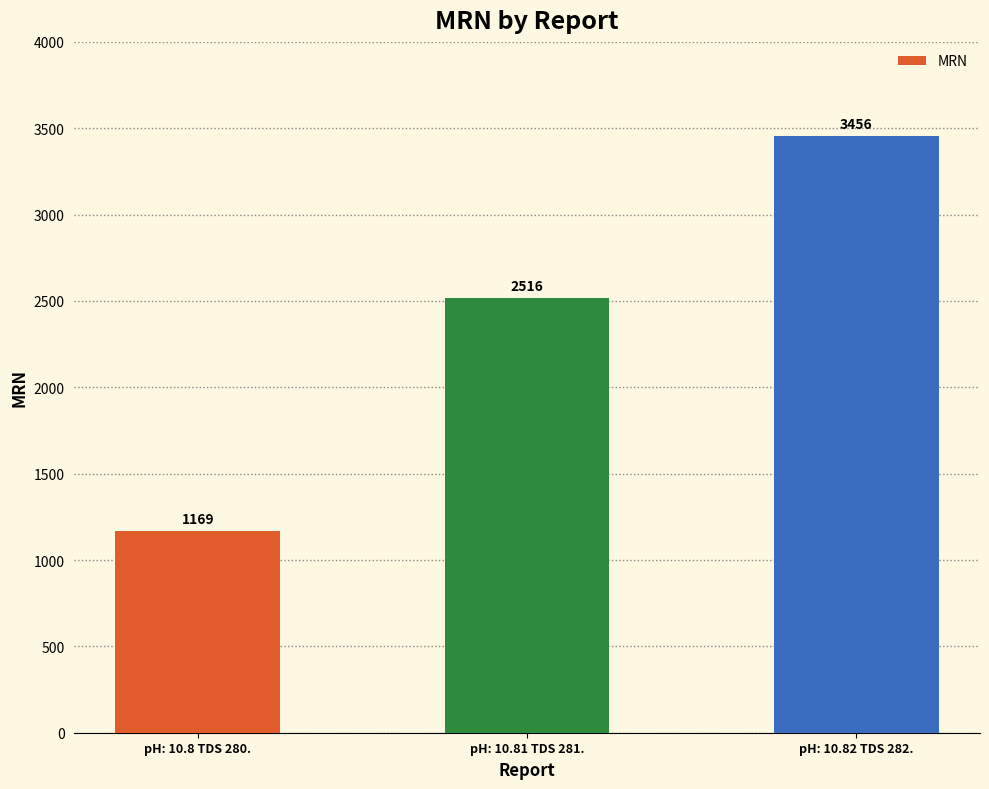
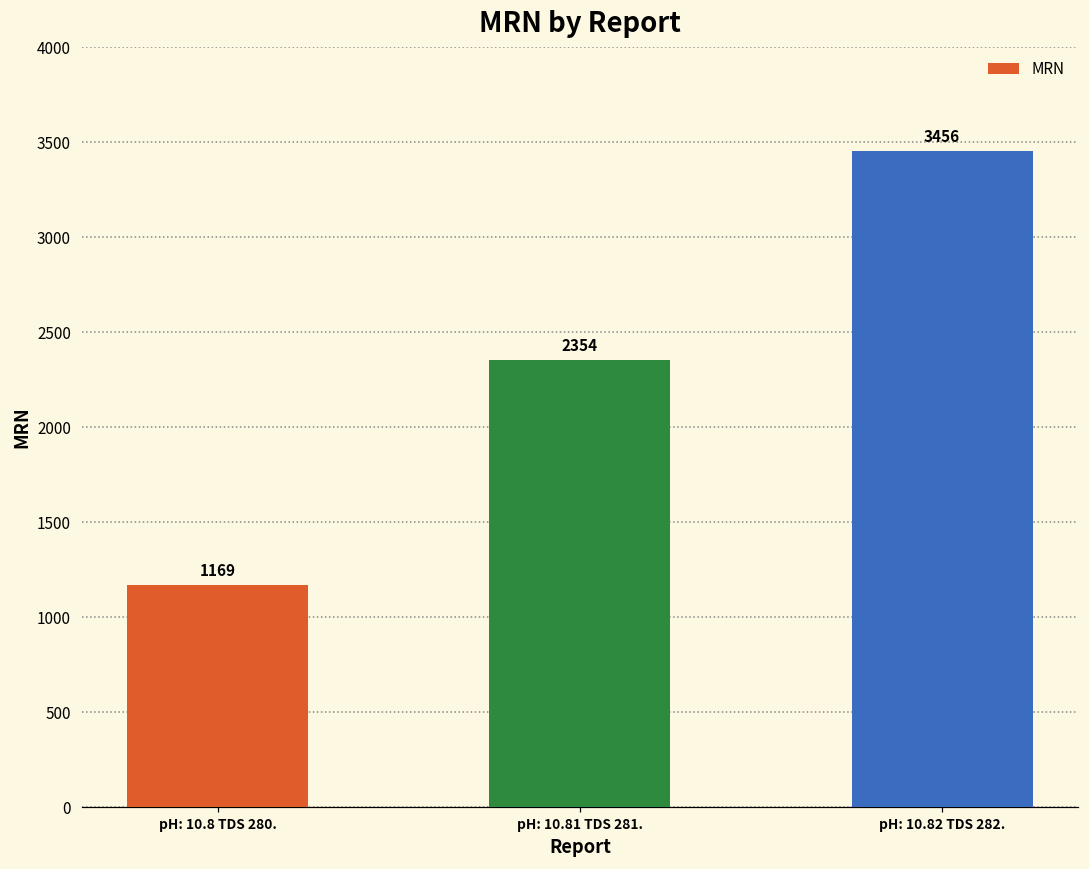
pH: 10.81 TDS 281.: 2516 -> 2354
